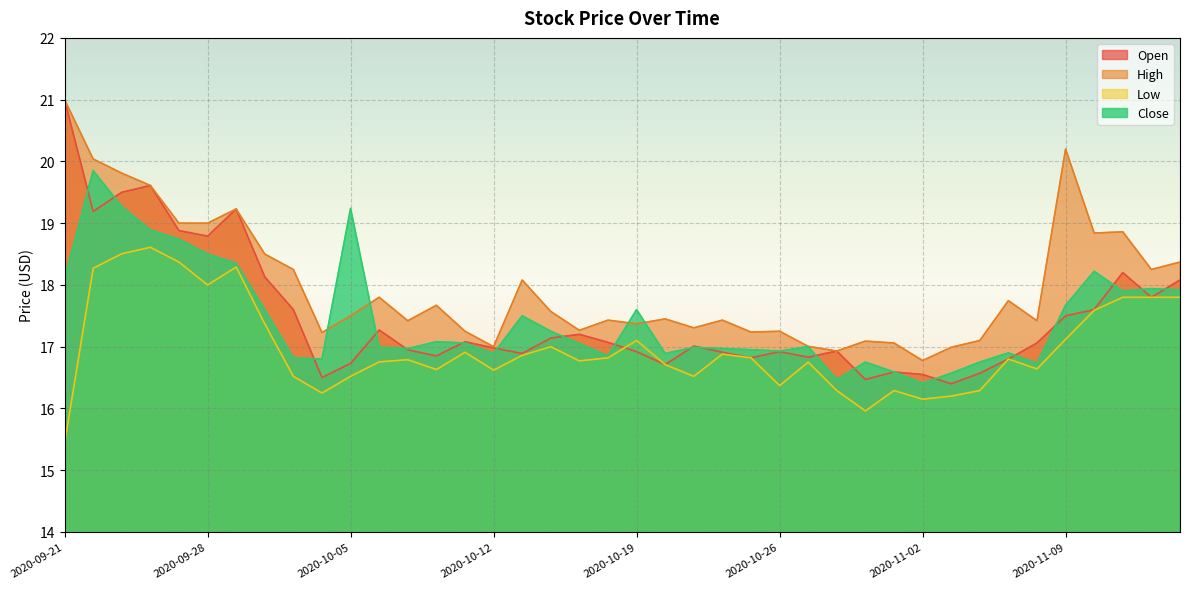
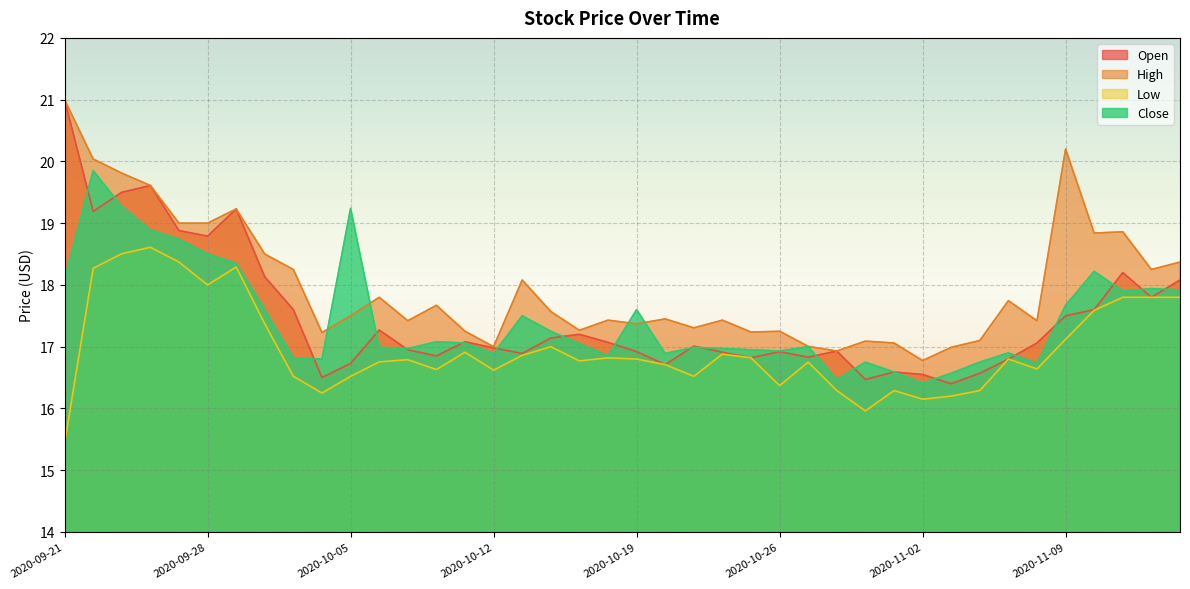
Low, 2020-10-19: 17.1 -> 16.8
